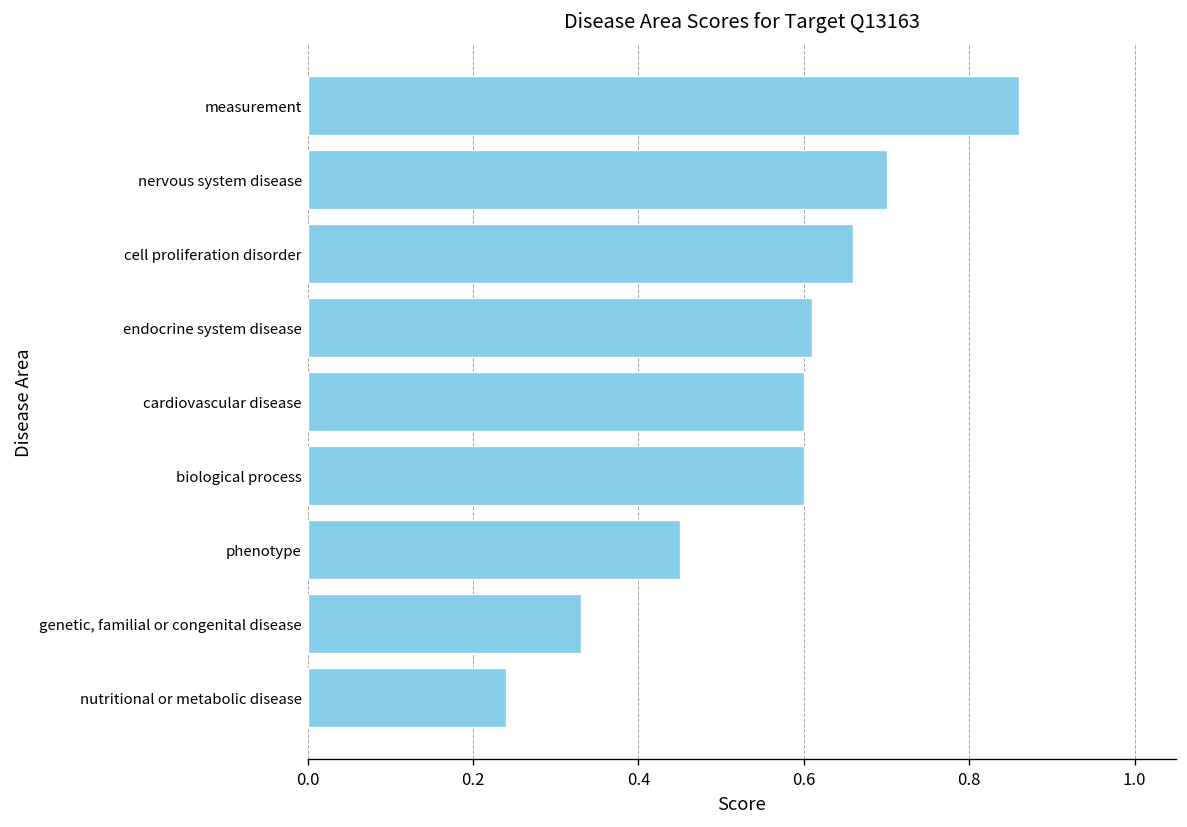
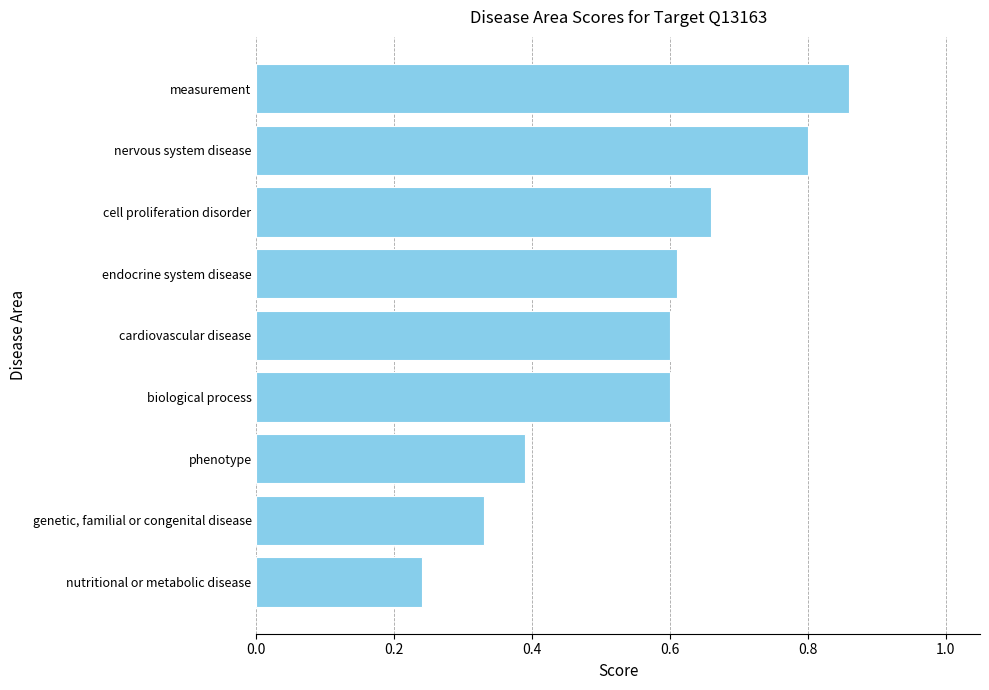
nervous system disease: 0.7 -> 0.8
phenotype: 0.45 -> 0.39
